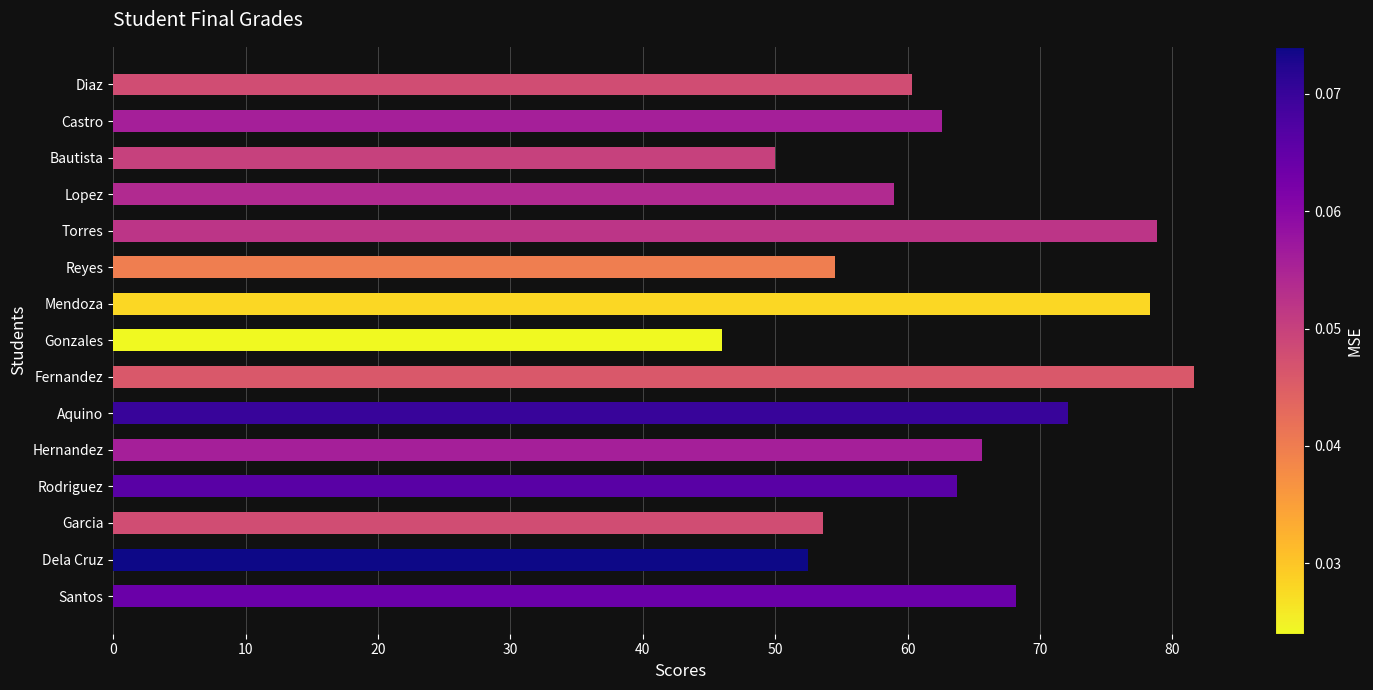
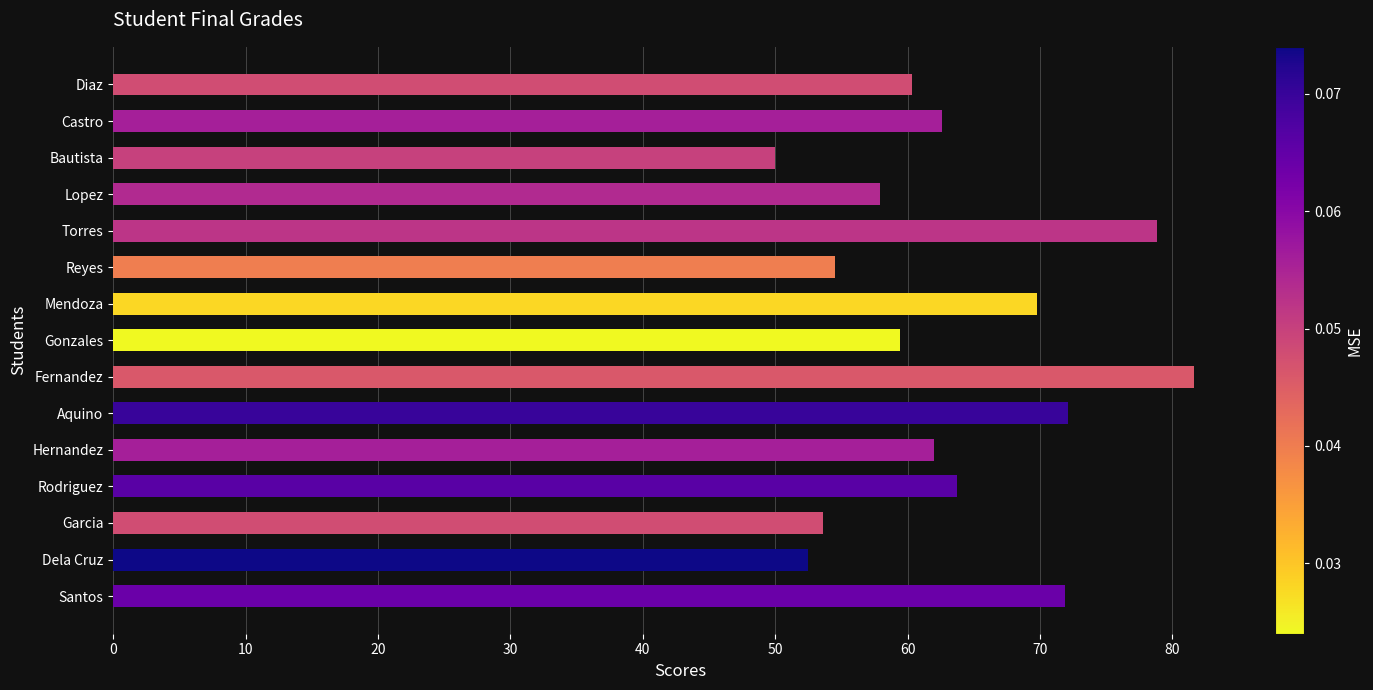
Lopez: 59.0 -> 57.9
Mendoza: 78.3 -> 69.8
Gonzales: 46.0 -> 59.4
Hernandez: 65.6 -> 62.0
Santos: 68.2 -> 71.9
